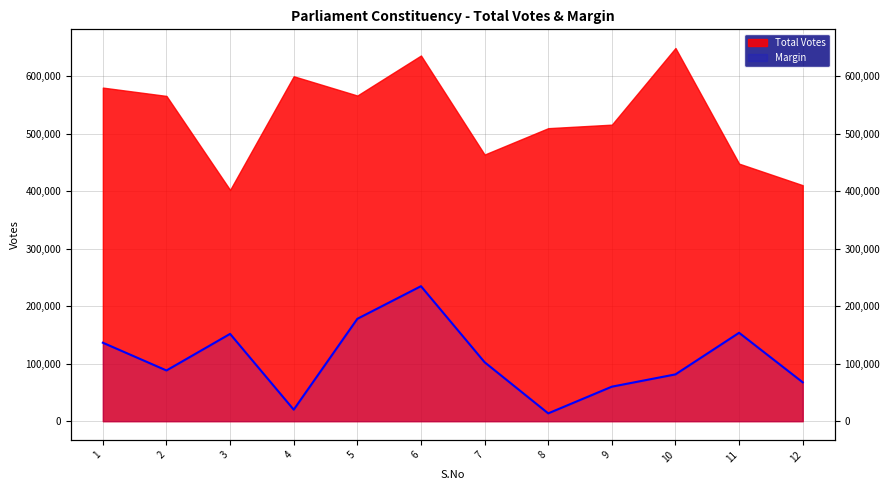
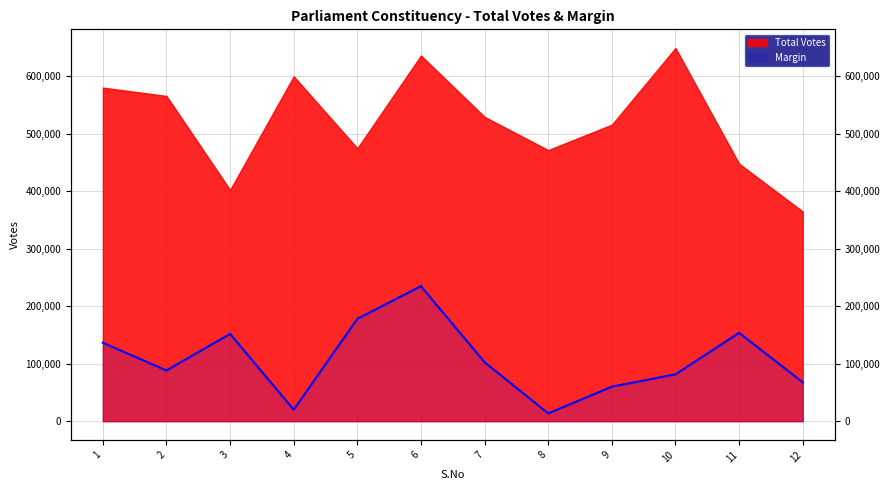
Total Votes, 5: 570,000 -> 470,000
Total Votes, 7: 460,000 -> 530,000
Total Votes, 8: 510,000 -> 470,000
Total Votes, 12: 410,000 -> 360,000
